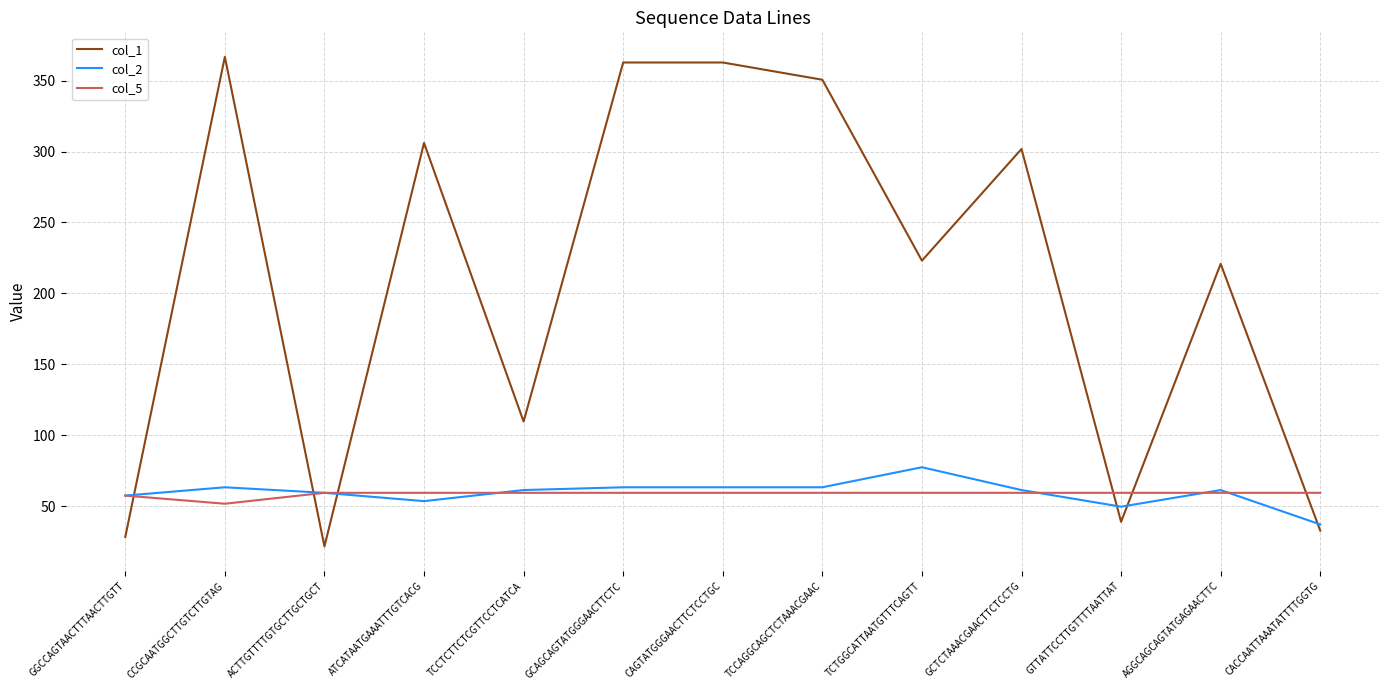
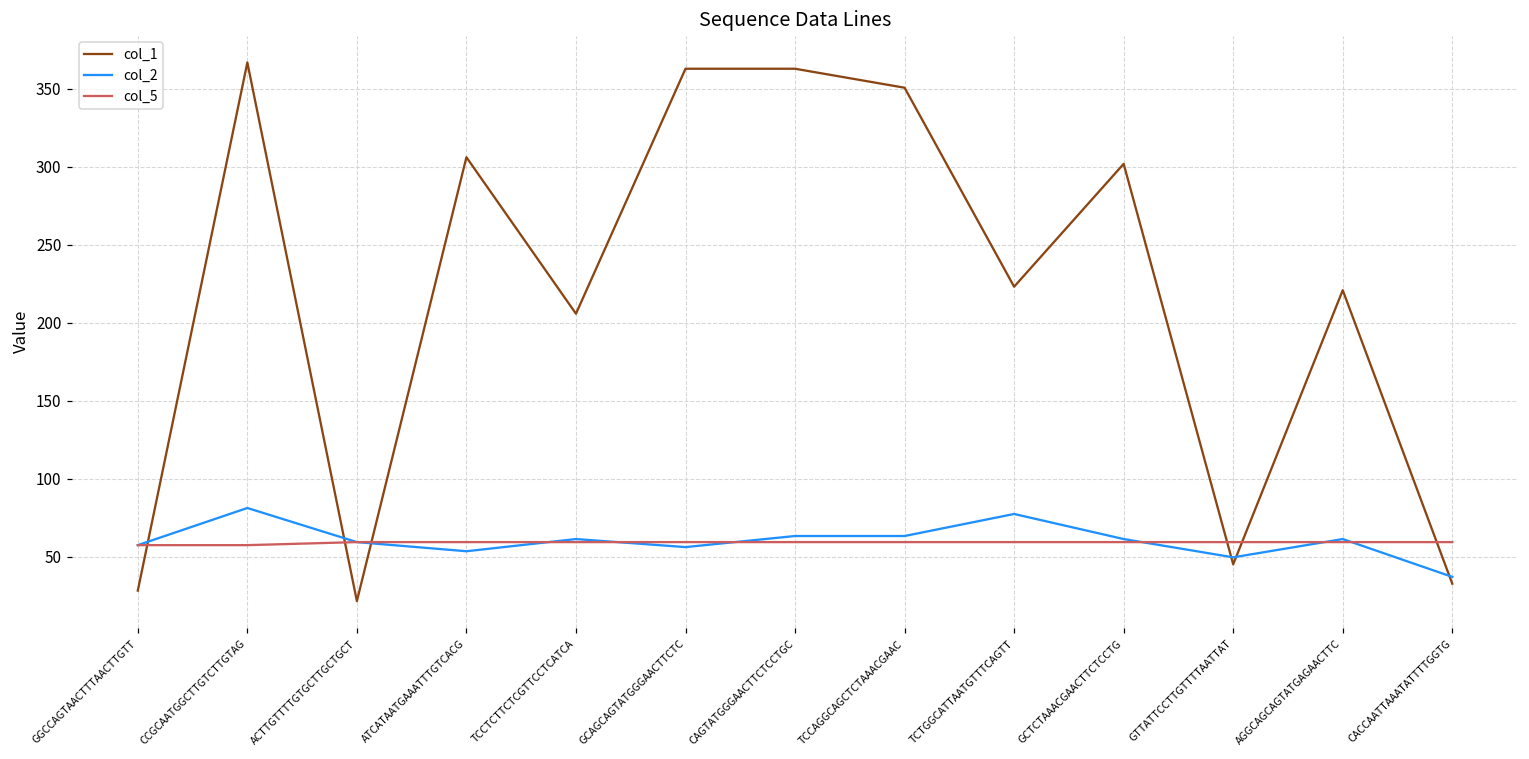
col_2, CCGCAATGGCTTGTCTTGTAG: 63 -> 81
col_5, CCGCAATGGCTTGTCTTGTAG: 52 -> 58
col_1, TCCTCTTCTCGTTCCTCATCA: 110 -> 206
col_2, GCAGCAGTATGGGAACTTCTC: 63 -> 56
col_1, GTTATTCCTTGTTTTAATTAT: 39 -> 45
